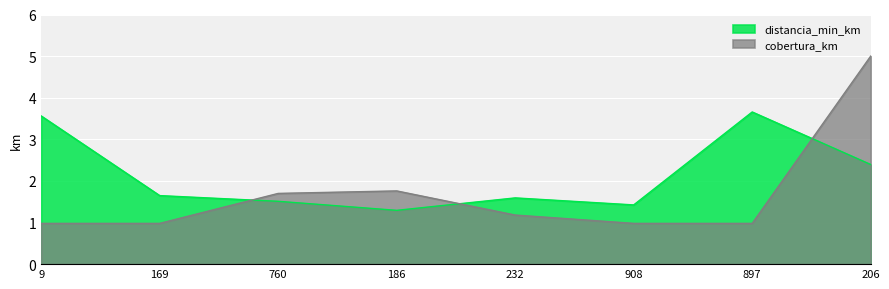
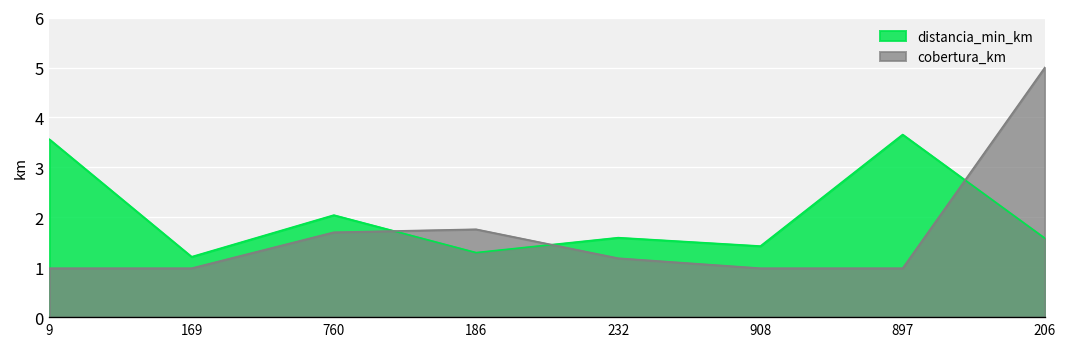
distancia_min_km, 169: 1.6 -> 1.2
distancia_min_km, 760: 1.5 -> 2.0
distancia_min_km, 206: 2.4 -> 1.6
